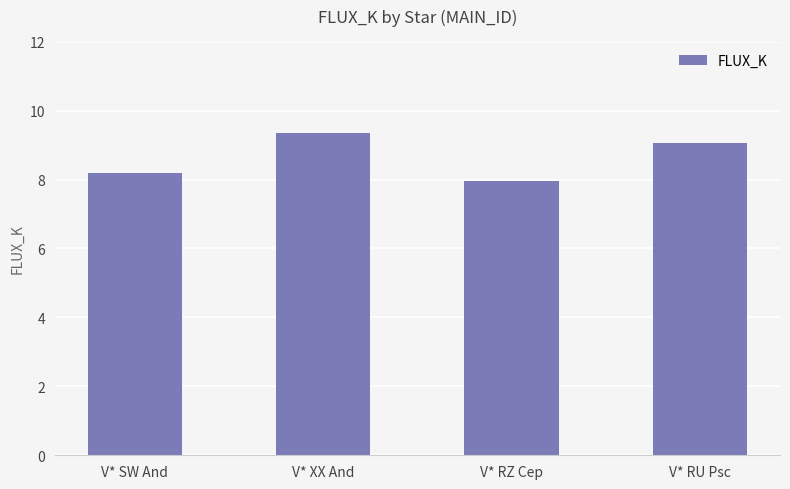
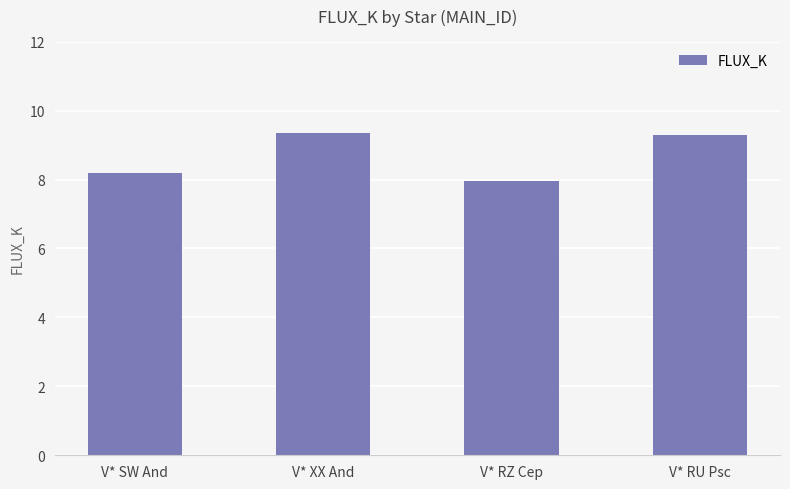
V* RU Psc: 9.1 -> 9.3
